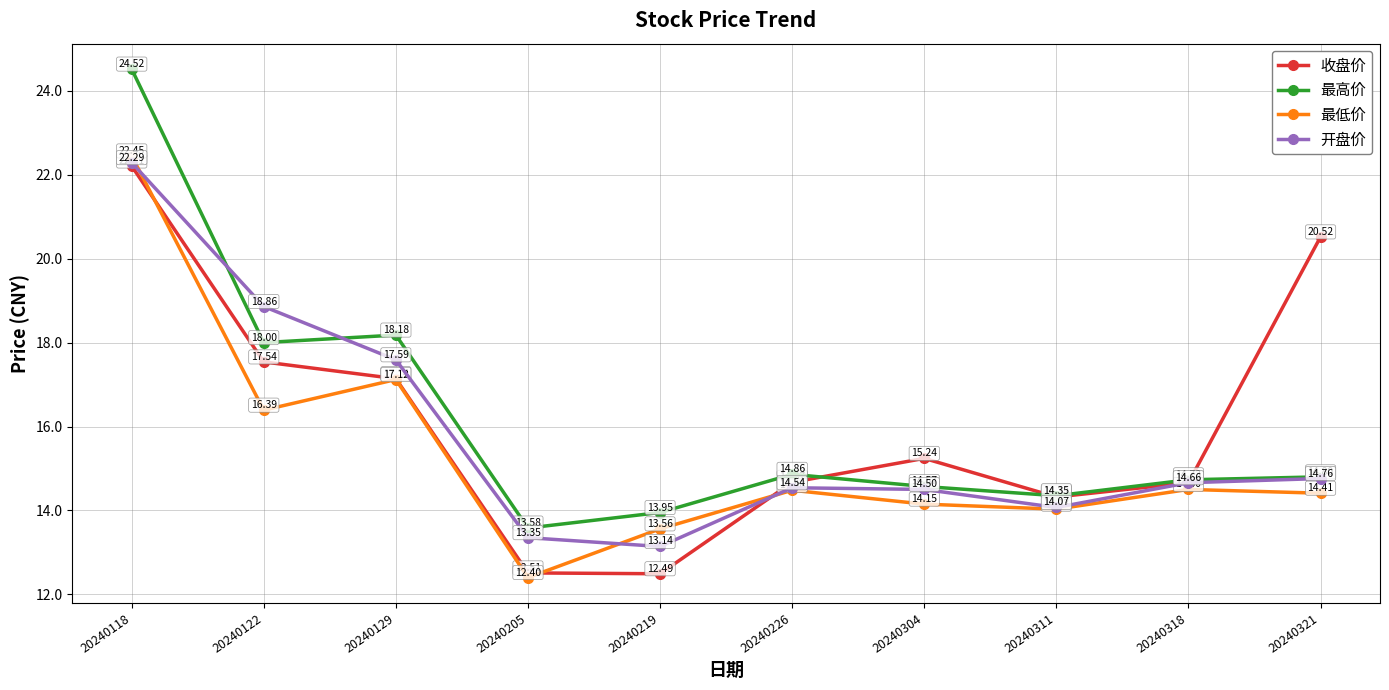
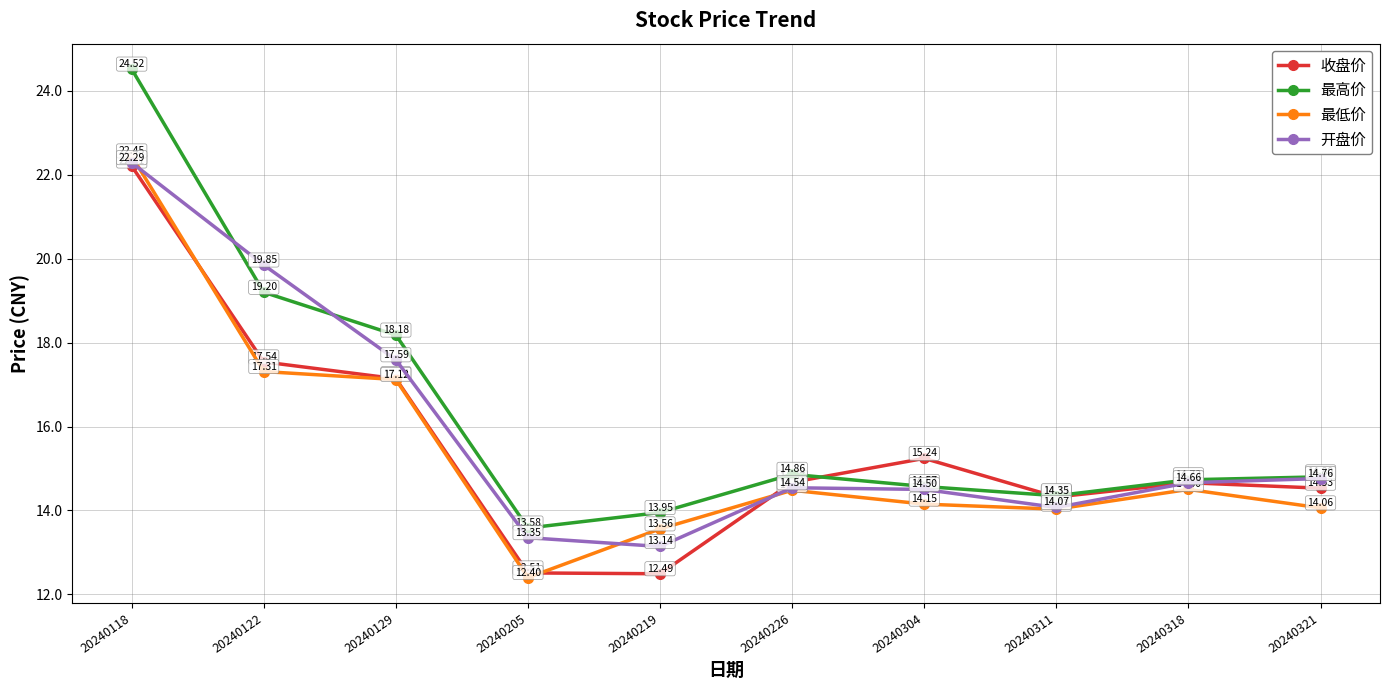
最高价, 20240122: 18.00 -> 19.20
最低价, 20240122: 16.39 -> 17.31
开盘价, 20240122: 18.86 -> 19.85
收盘价, 20240321: 20.52 -> 14.53
最低价, 20240321: 14.41 -> 14.06
